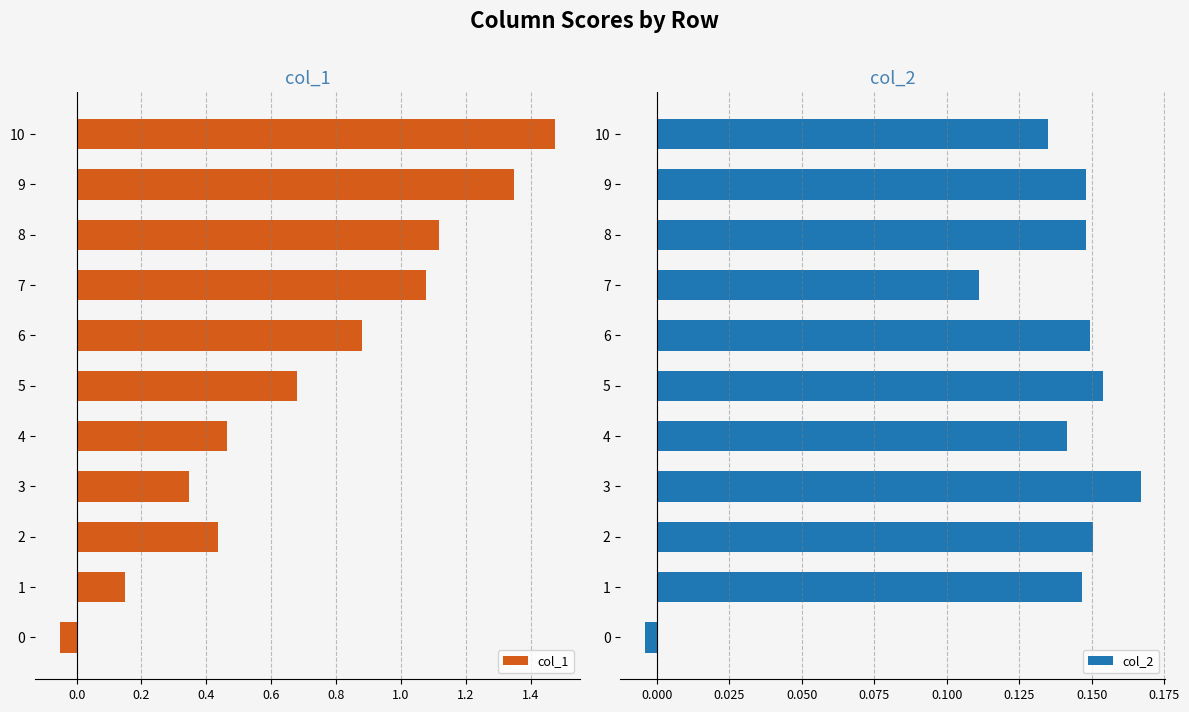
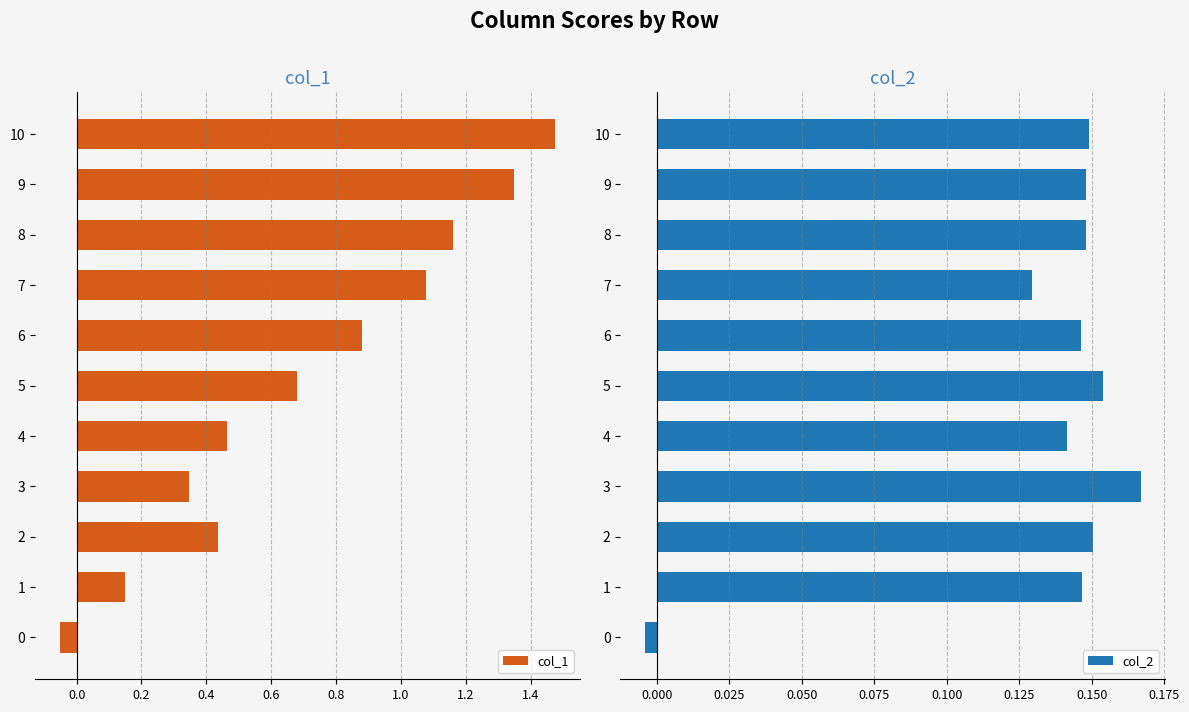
col_1, 8: 1.12 -> 1.16
col_2, 10: 0.135 -> 0.149
col_2, 7: 0.111 -> 0.130
col_2, 6: 0.149 -> 0.146
